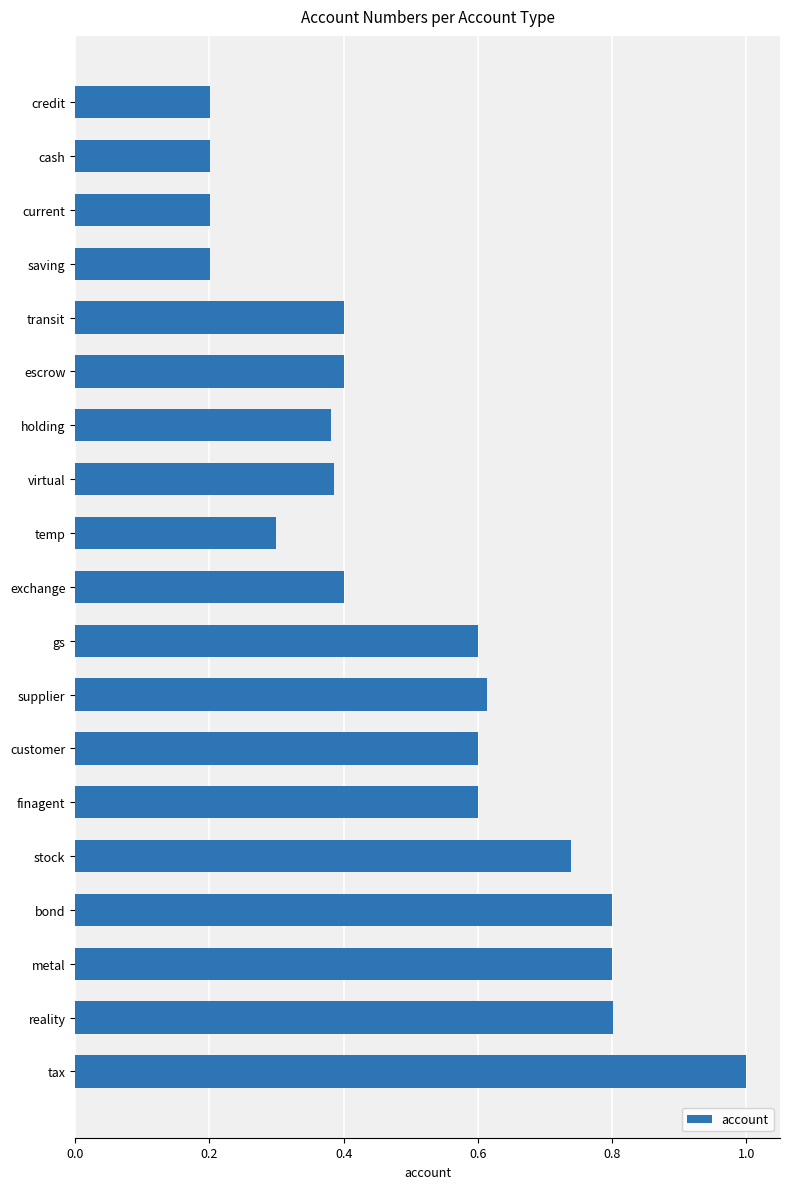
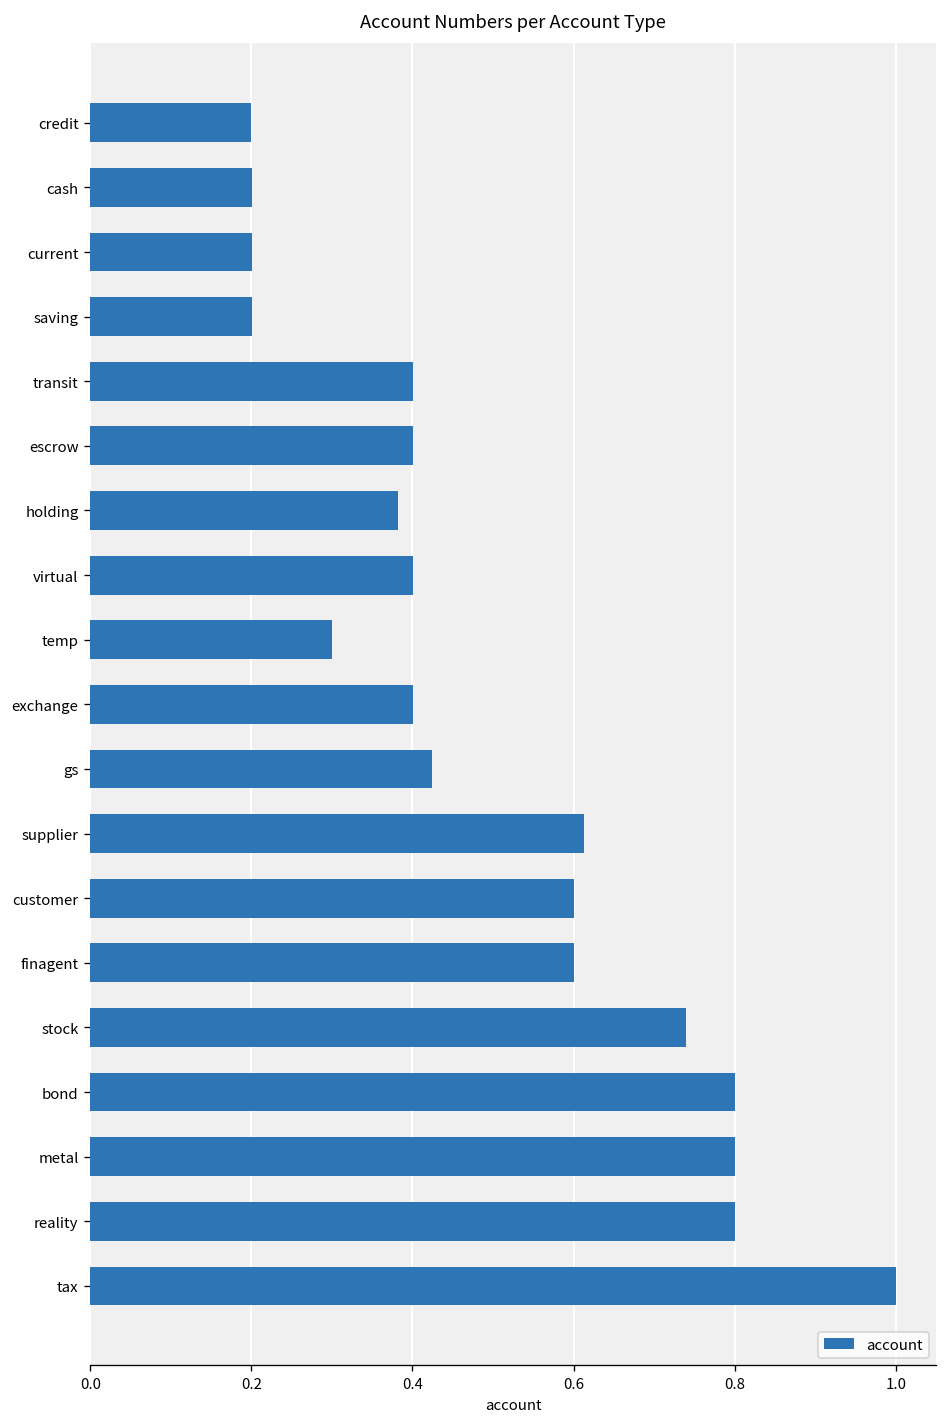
virtual: 0.39 -> 0.40
gs: 0.60 -> 0.42
